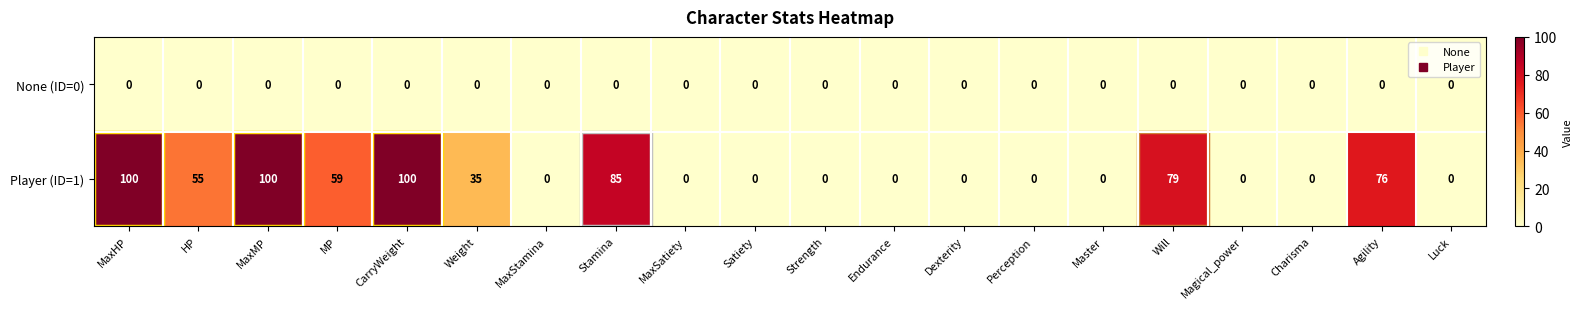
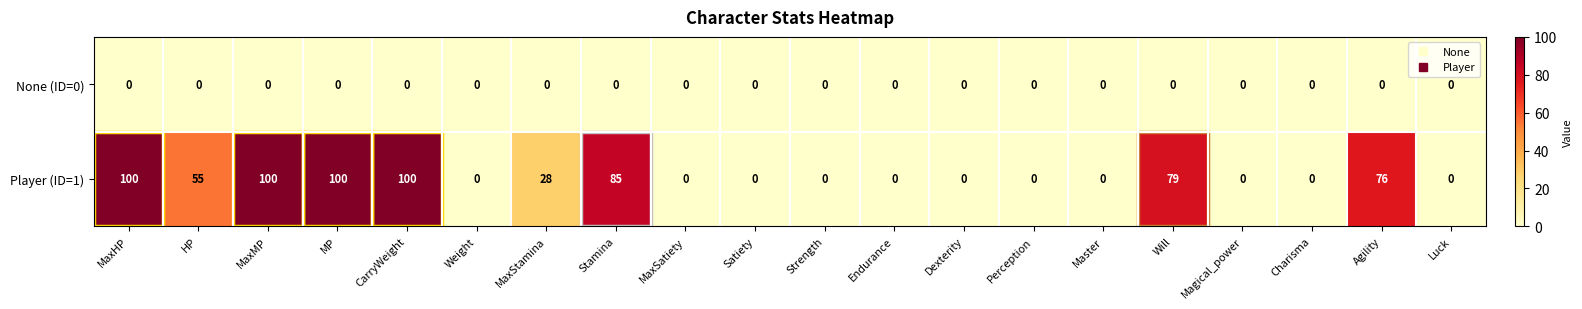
Player (ID=1), MP: 59 -> 100
Player (ID=1), Weight: 35 -> 0
Player (ID=1), MaxStamina: 0 -> 28
